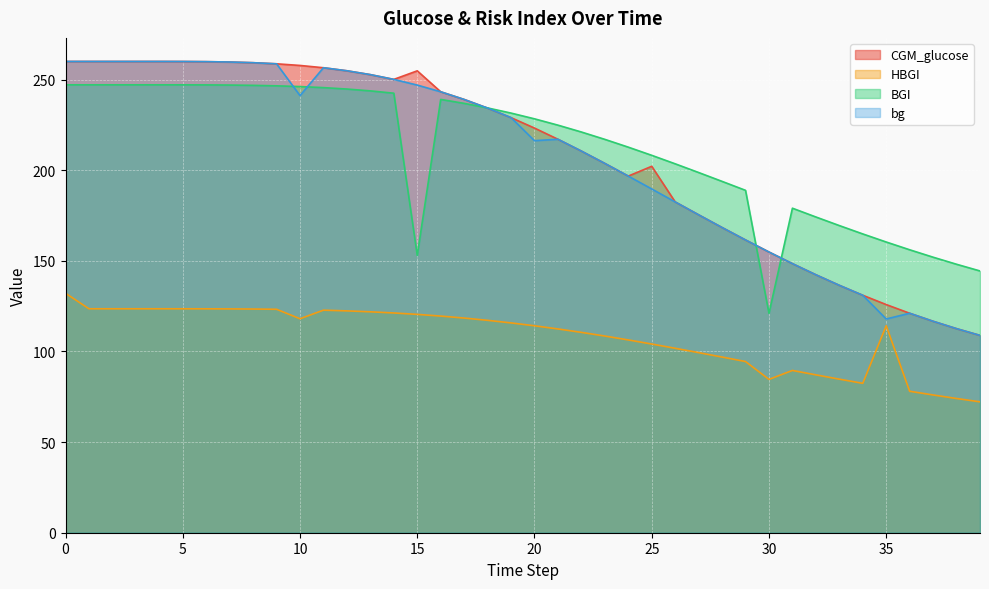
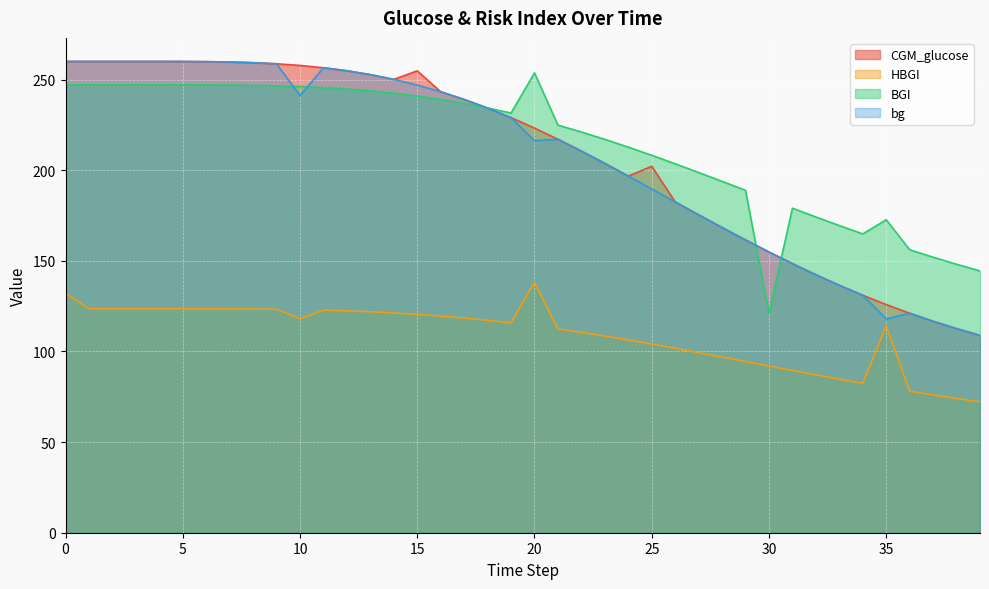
BGI, 15: 153 -> 241
HBGI, 20: 114 -> 138
BGI, 20: 228 -> 254
HBGI, 30: 85 -> 92
BGI, 35: 160 -> 173
